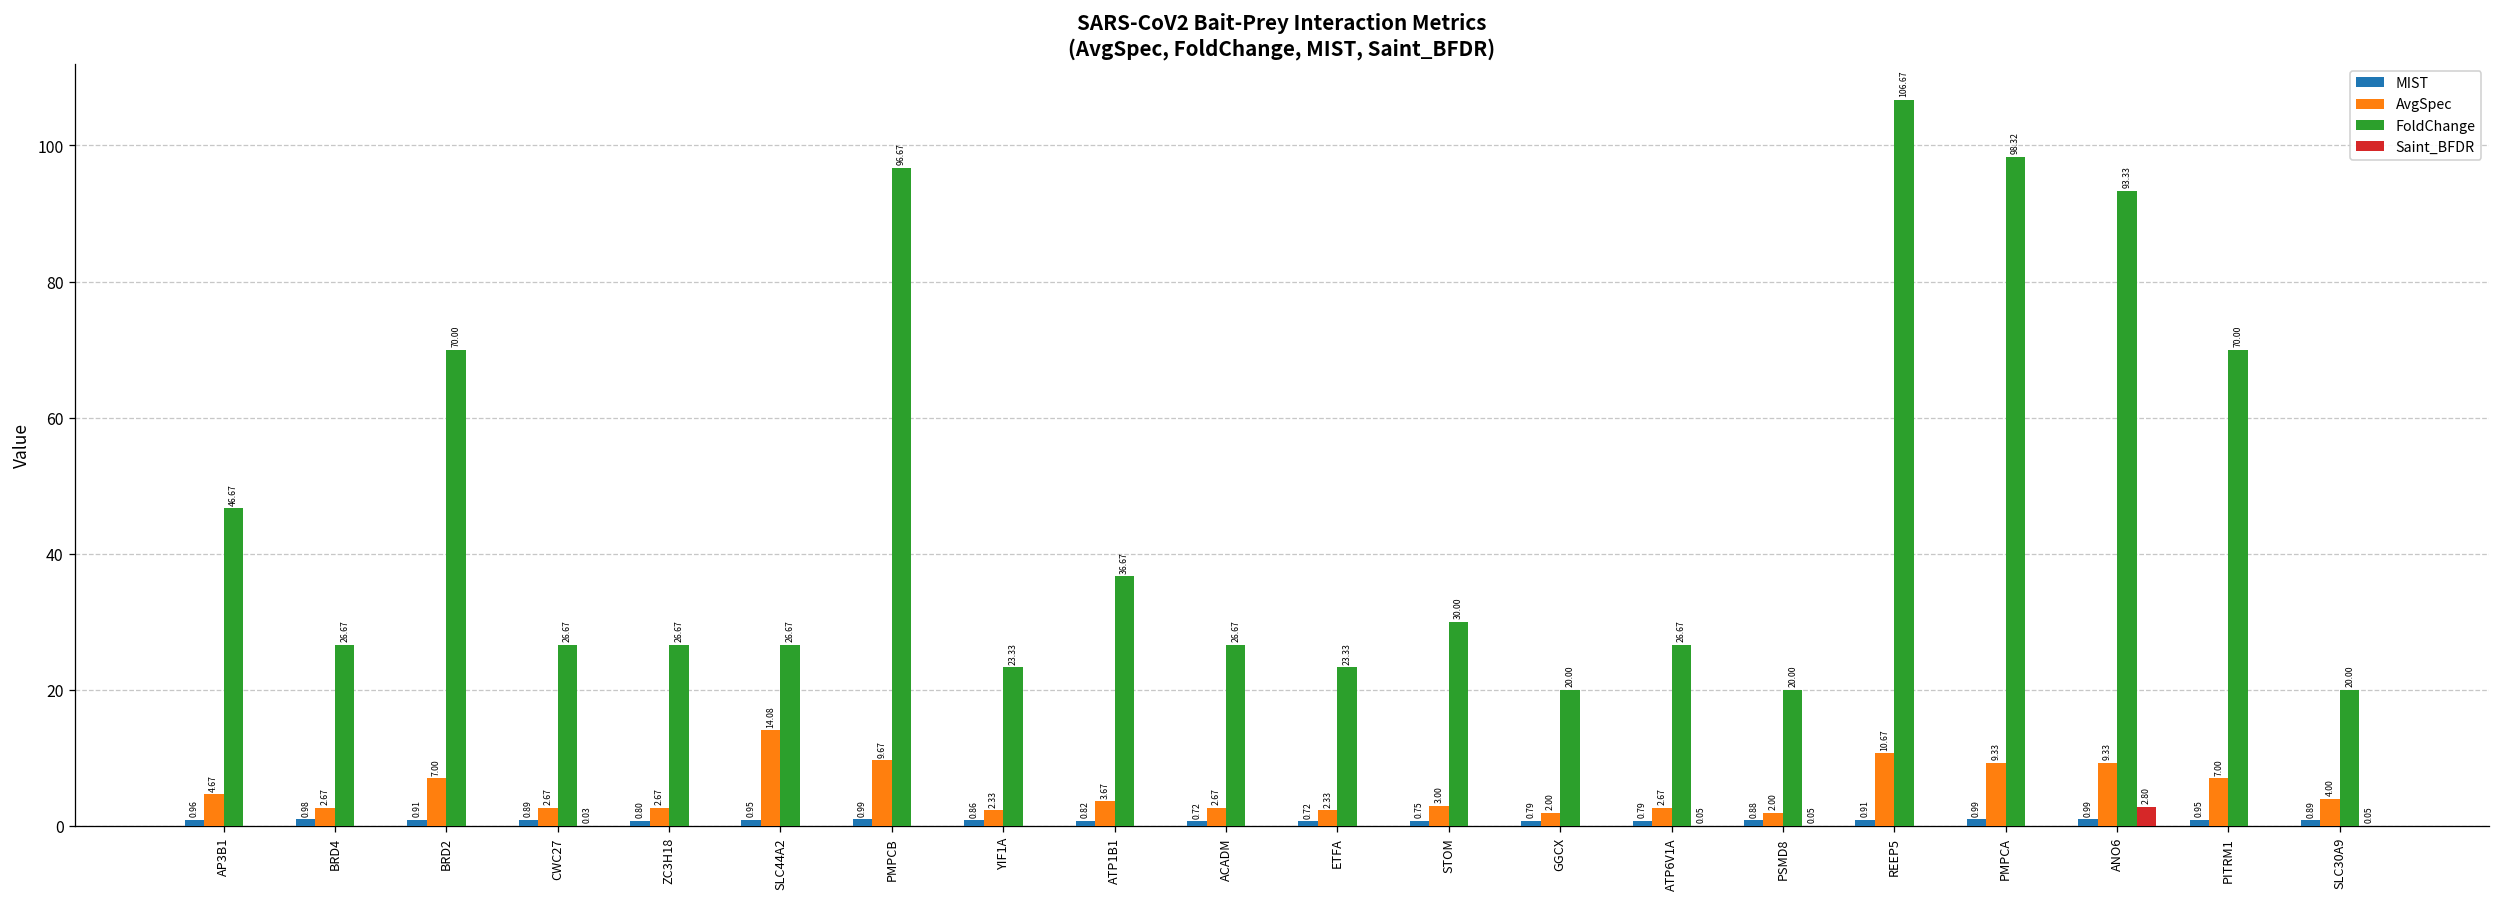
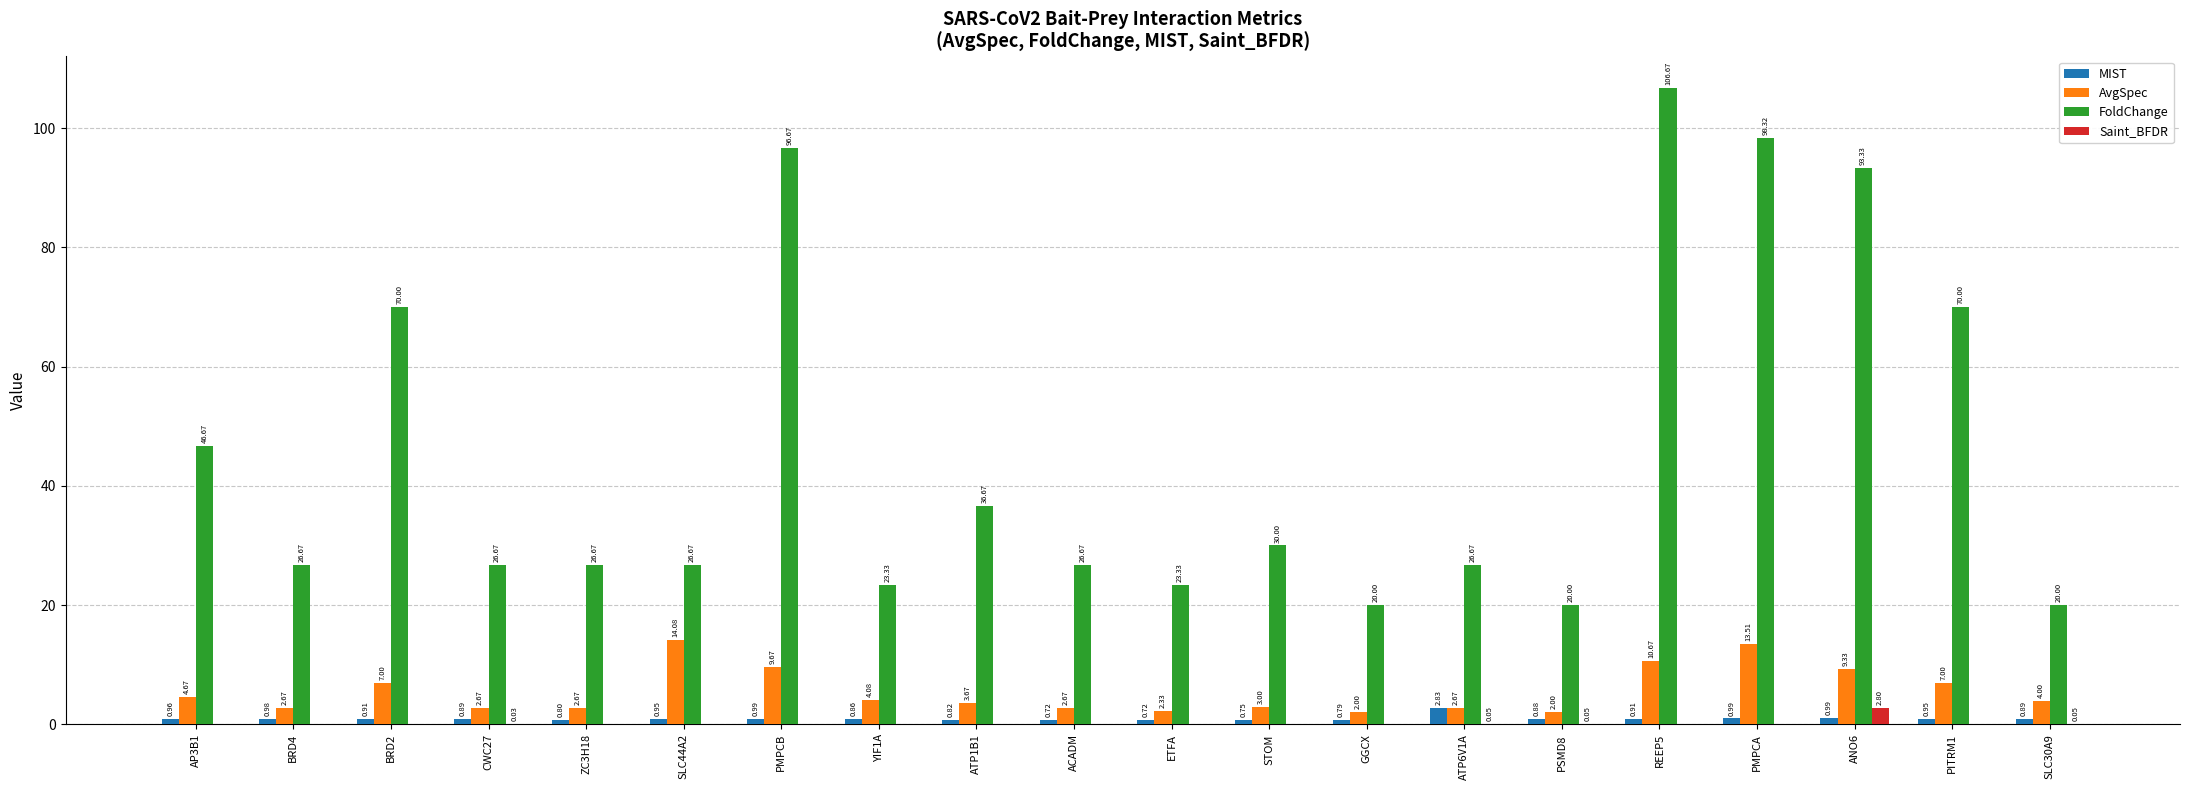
AvgSpec, YIF1A: 2.33 -> 4.08
MIST, ATP6V1A: 0.79 -> 2.83
AvgSpec, PMPCA: 9.33 -> 13.51
